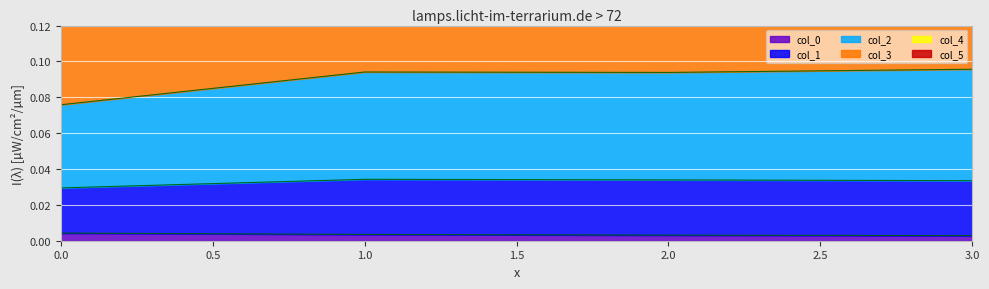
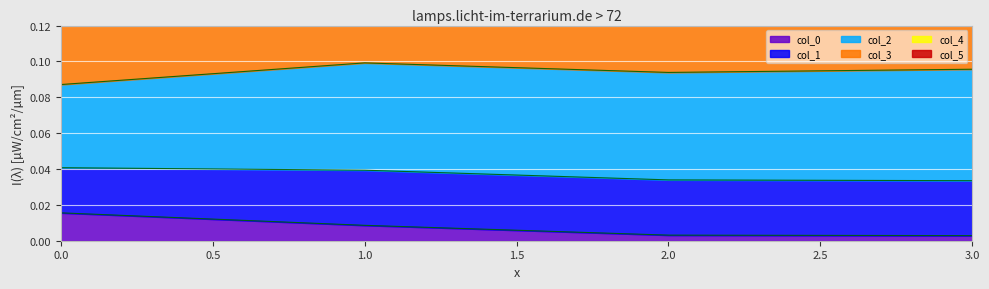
col_0, 0.0: 0.004 -> 0.016
col_0, 1.0: 0.004 -> 0.009
